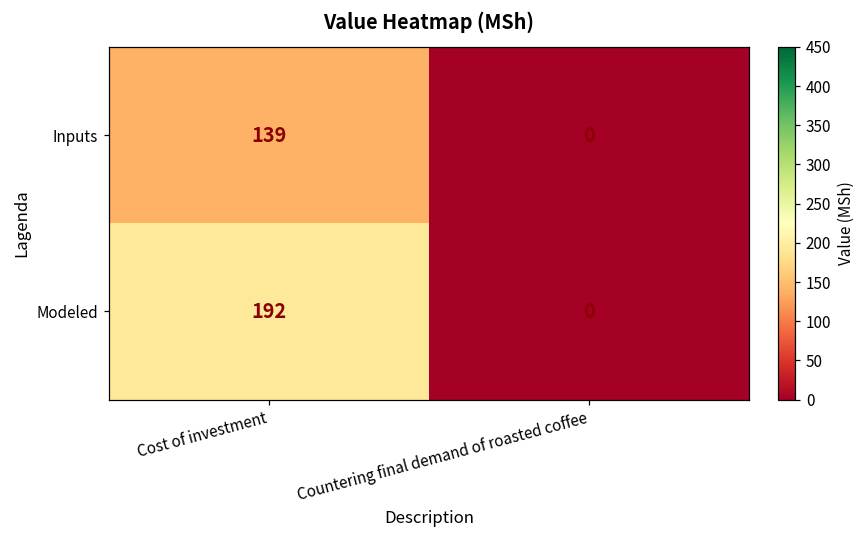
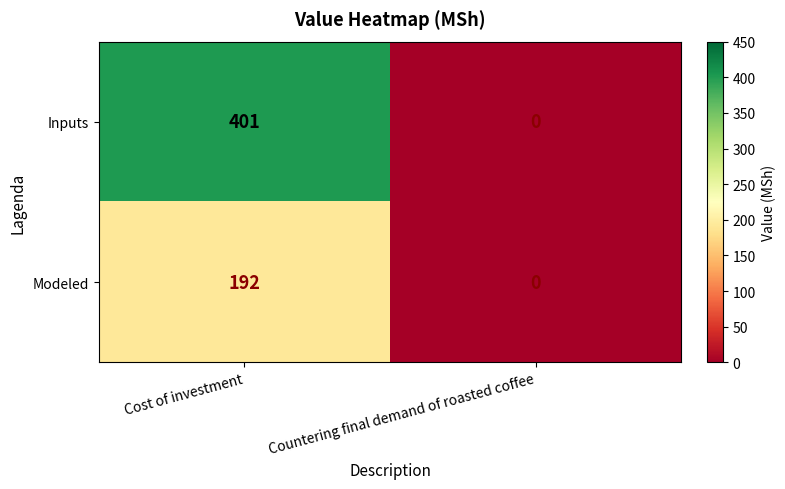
Inputs, Cost of investment: 139 -> 401
